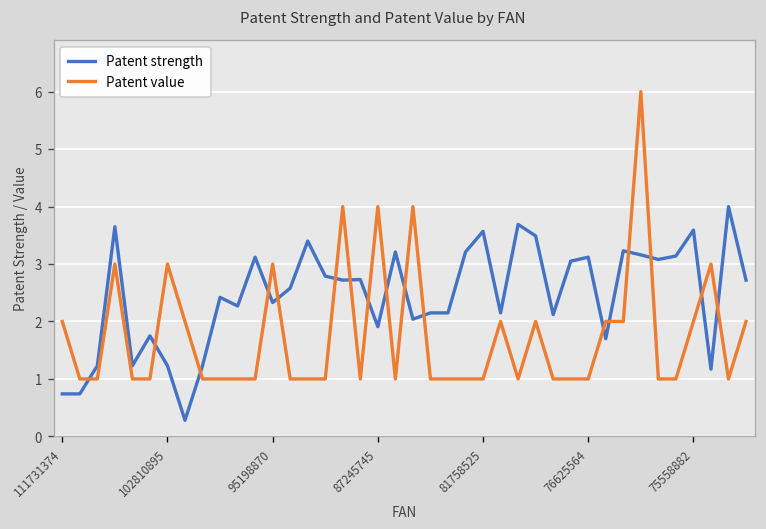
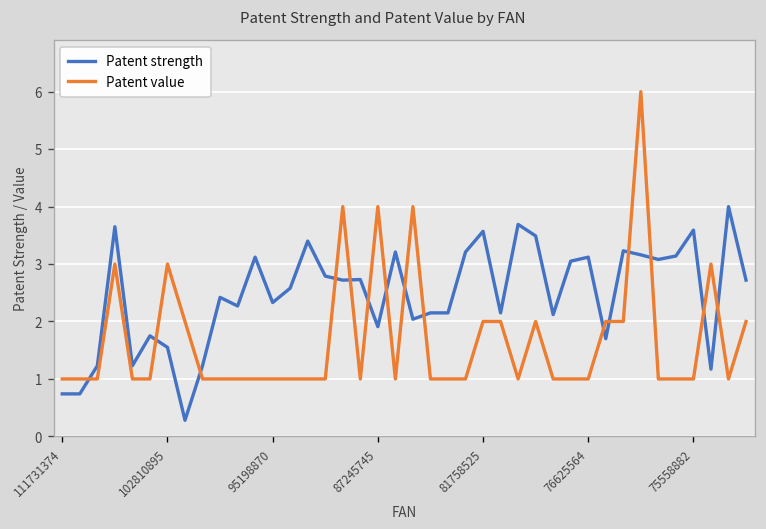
Patent value, 111731374: 2 -> 1
Patent strength, 102810895: 1.2 -> 1.6
Patent value, 95198870: 3 -> 1
Patent value, 81758525: 1 -> 2
Patent value, 75558882: 2 -> 1
